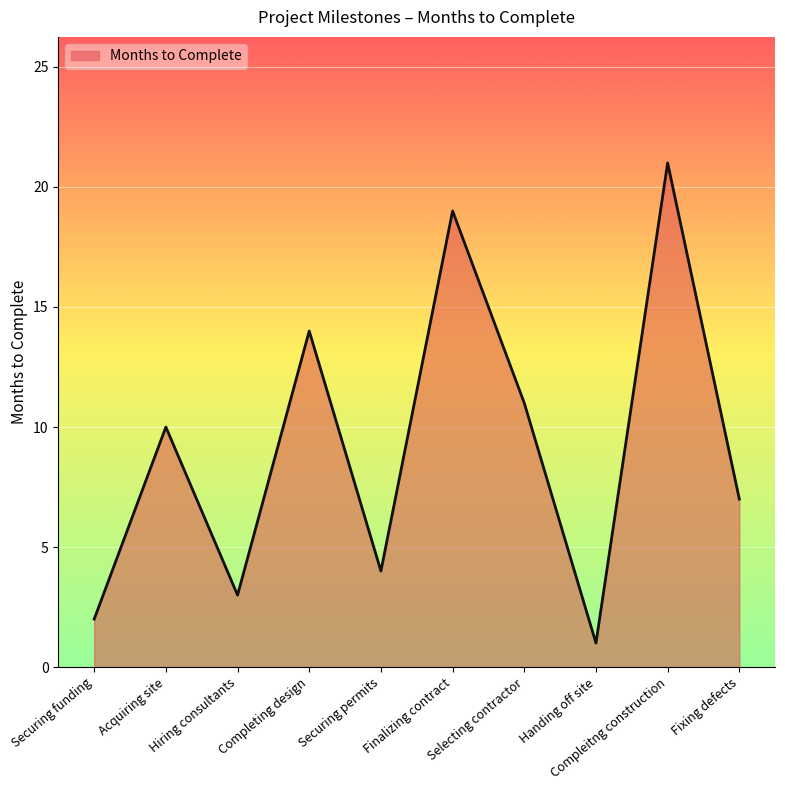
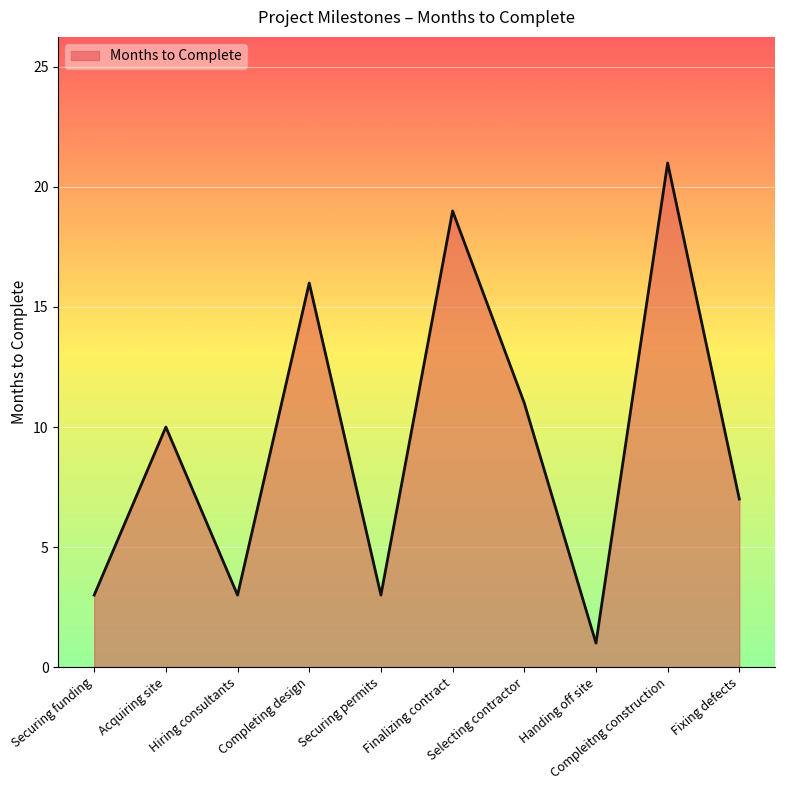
Securing funding: 2 -> 3
Completing design: 14 -> 16
Securing permits: 4 -> 3
